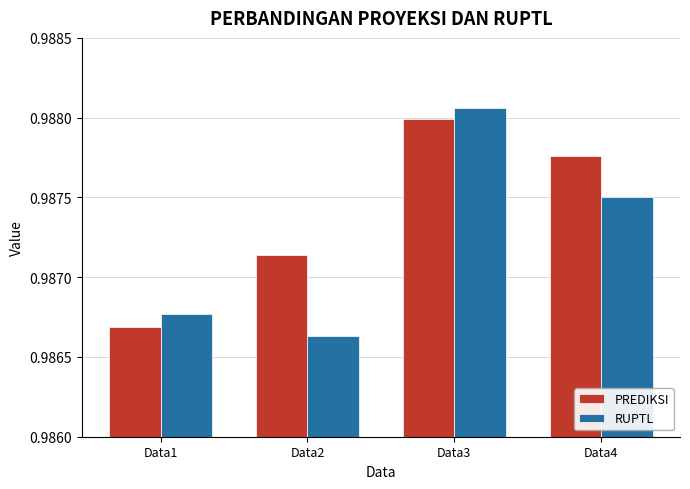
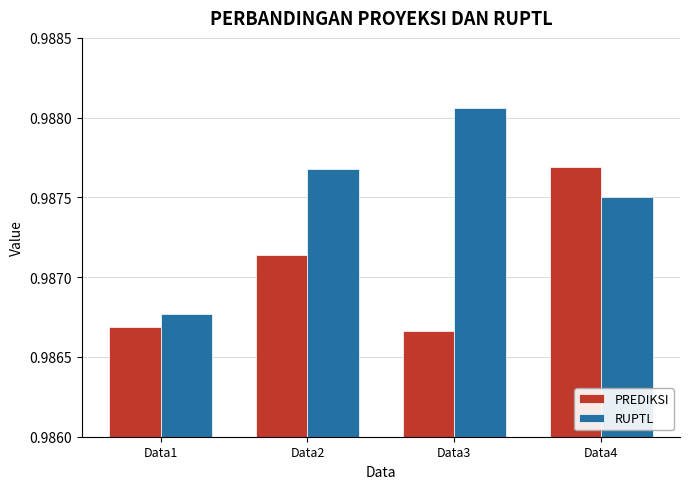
RUPTL, Data2: 0.98663 -> 0.98768
PREDIKSI, Data3: 0.98799 -> 0.98666
PREDIKSI, Data4: 0.98776 -> 0.98769
